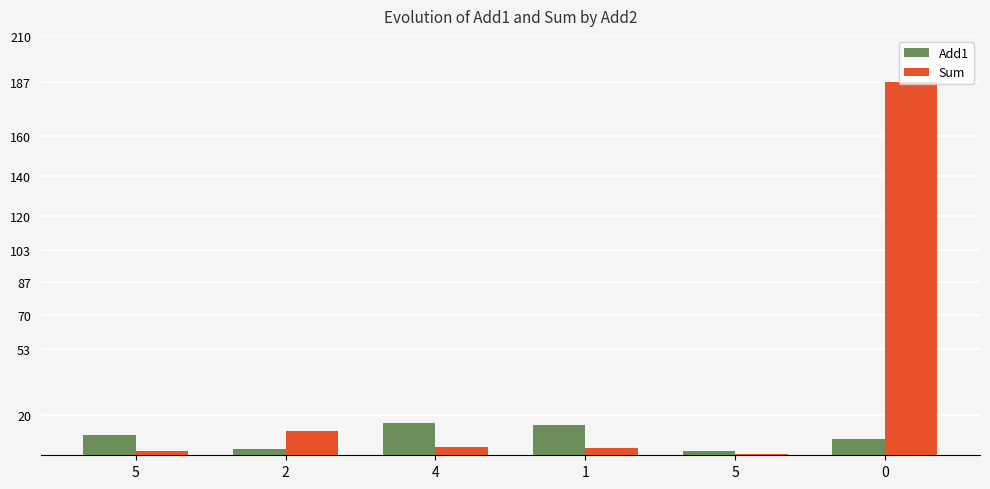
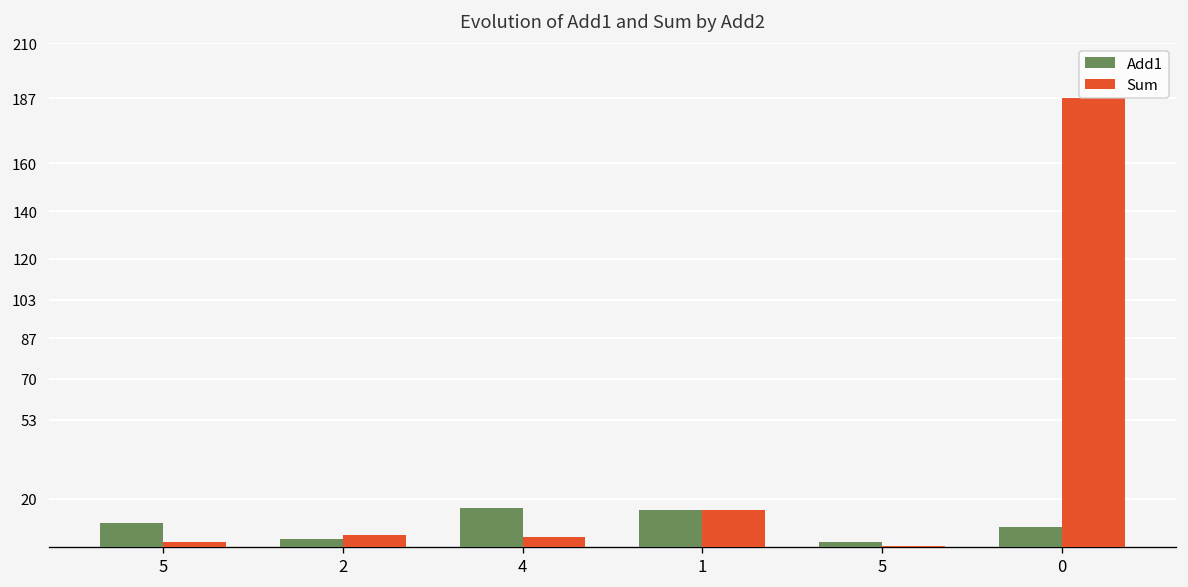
Sum, 2: 12 -> 5
Sum, 1: 3 -> 15
